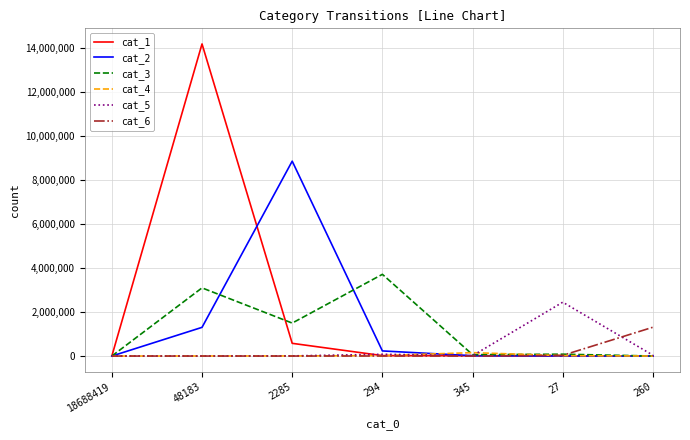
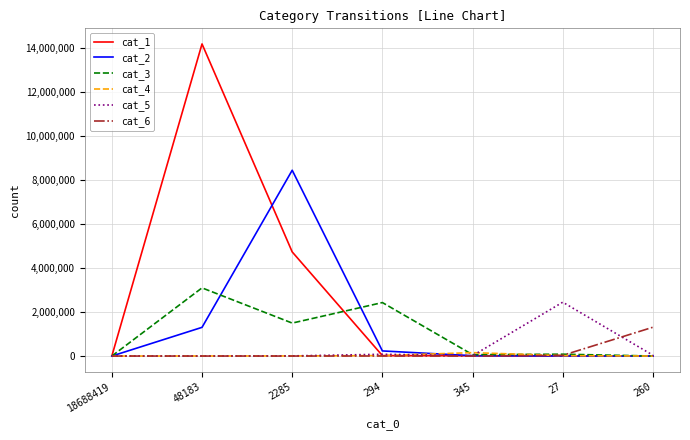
cat_1, 2285: 600,000 -> 4,700,000
cat_2, 2285: 8,800,000 -> 8,400,000
cat_3, 294: 3,700,000 -> 2,400,000
